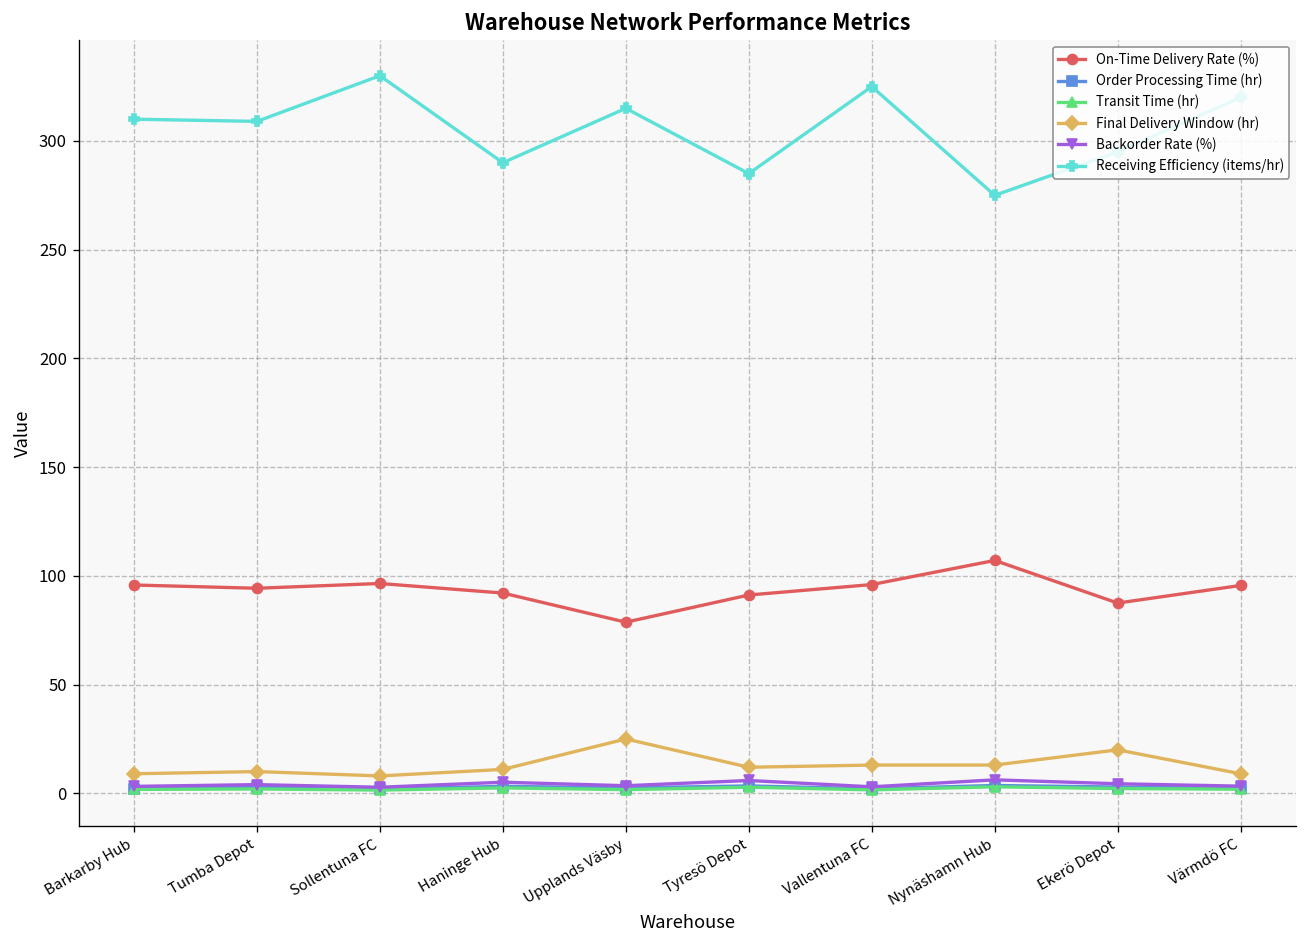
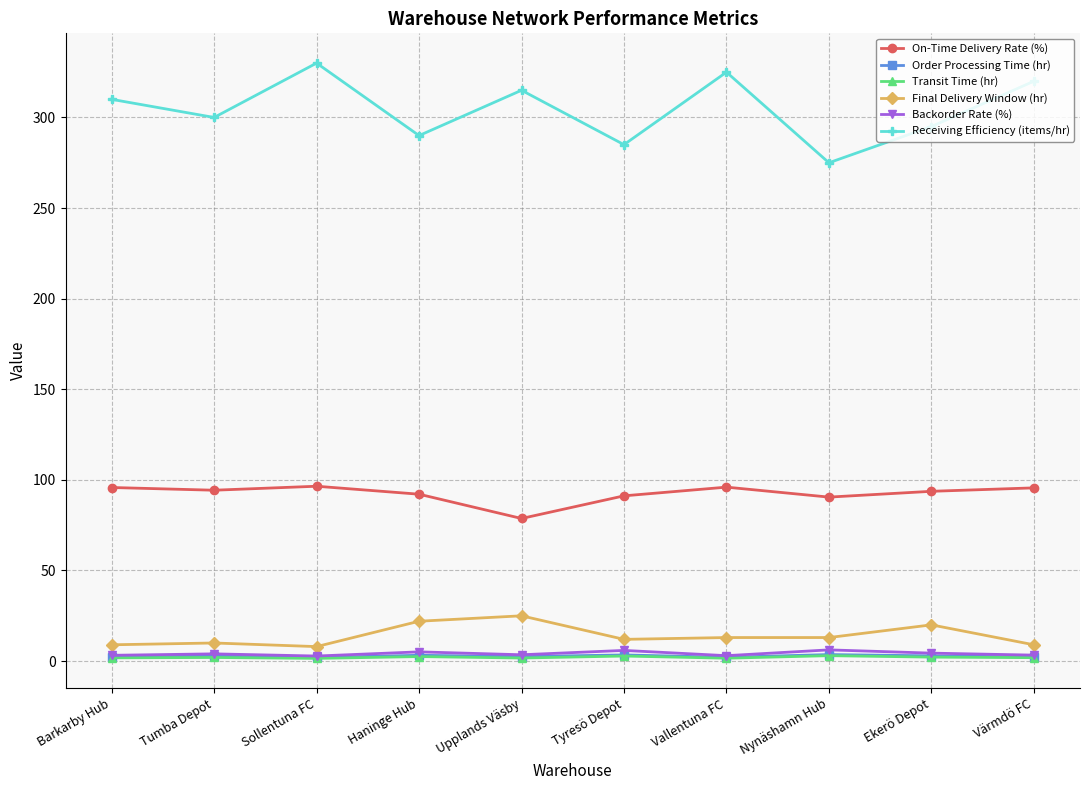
Receiving Efficiency (items/hr), Tumba Depot: 309 -> 300
Final Delivery Window (hr), Haninge Hub: 11 -> 22
On-Time Delivery Rate (%), Nynäshamn Hub: 107 -> 91
On-Time Delivery Rate (%), Ekerö Depot: 88 -> 94
